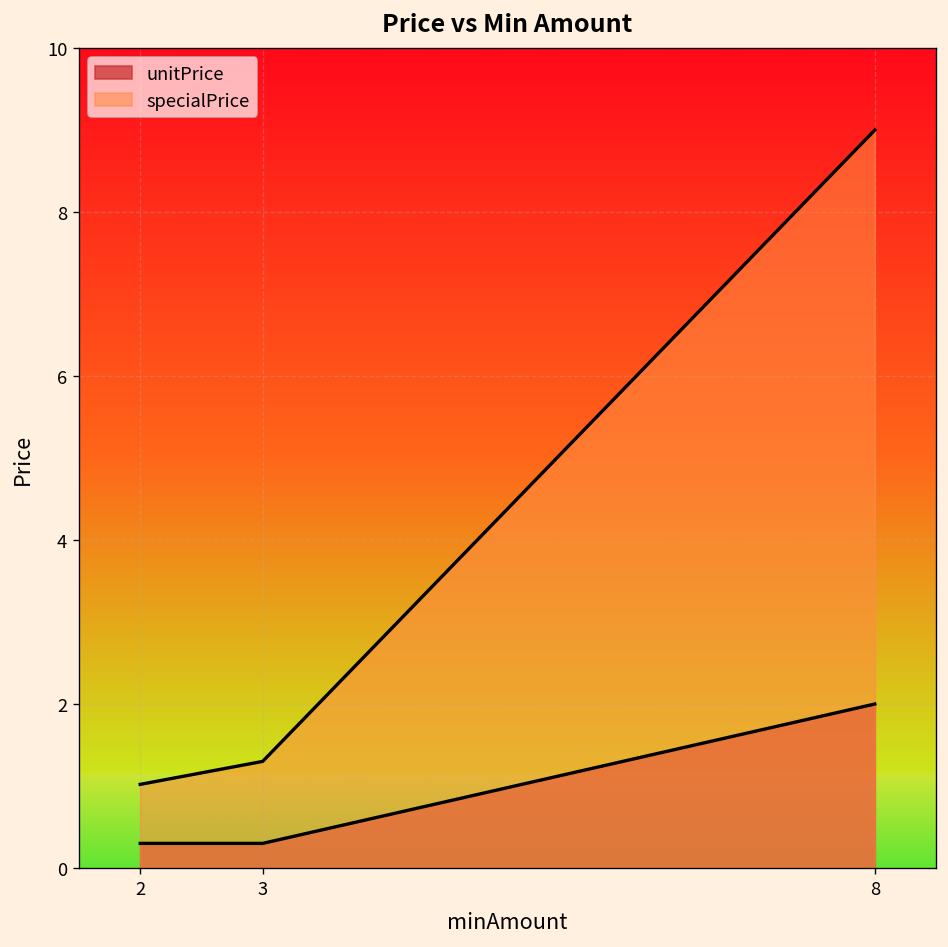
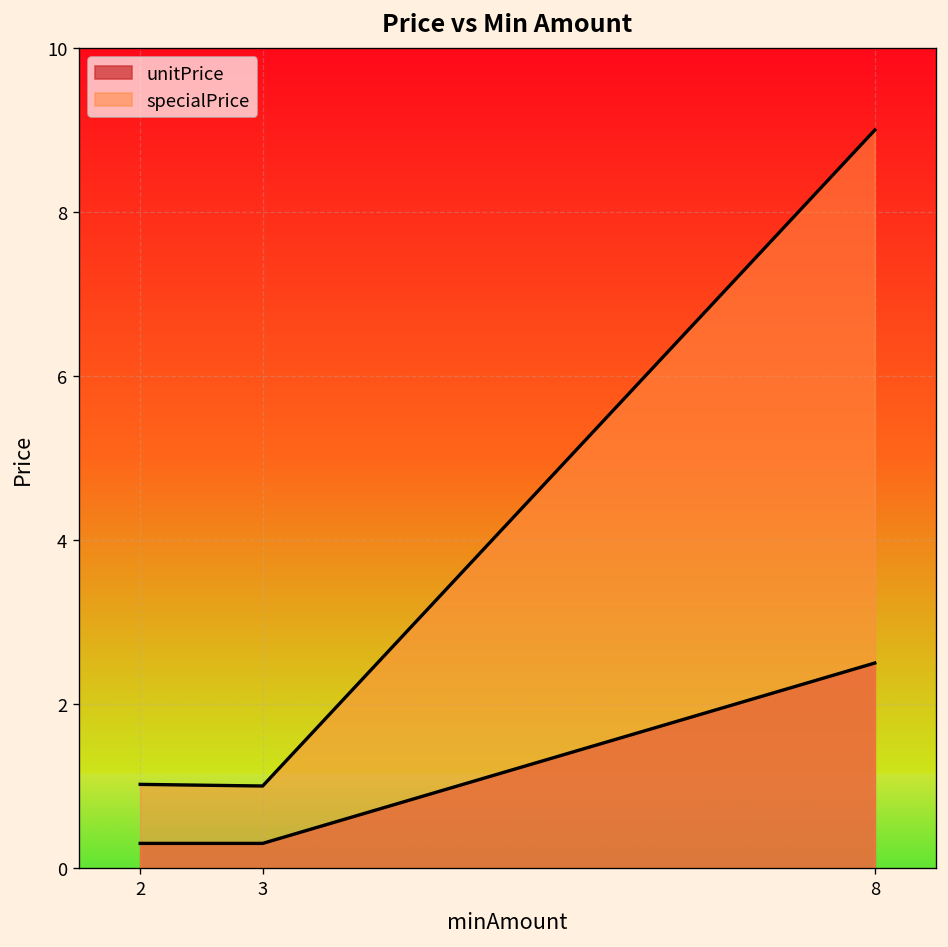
specialPrice, 3: 1.3 -> 1.0
unitPrice, 8: 2.0 -> 2.5
